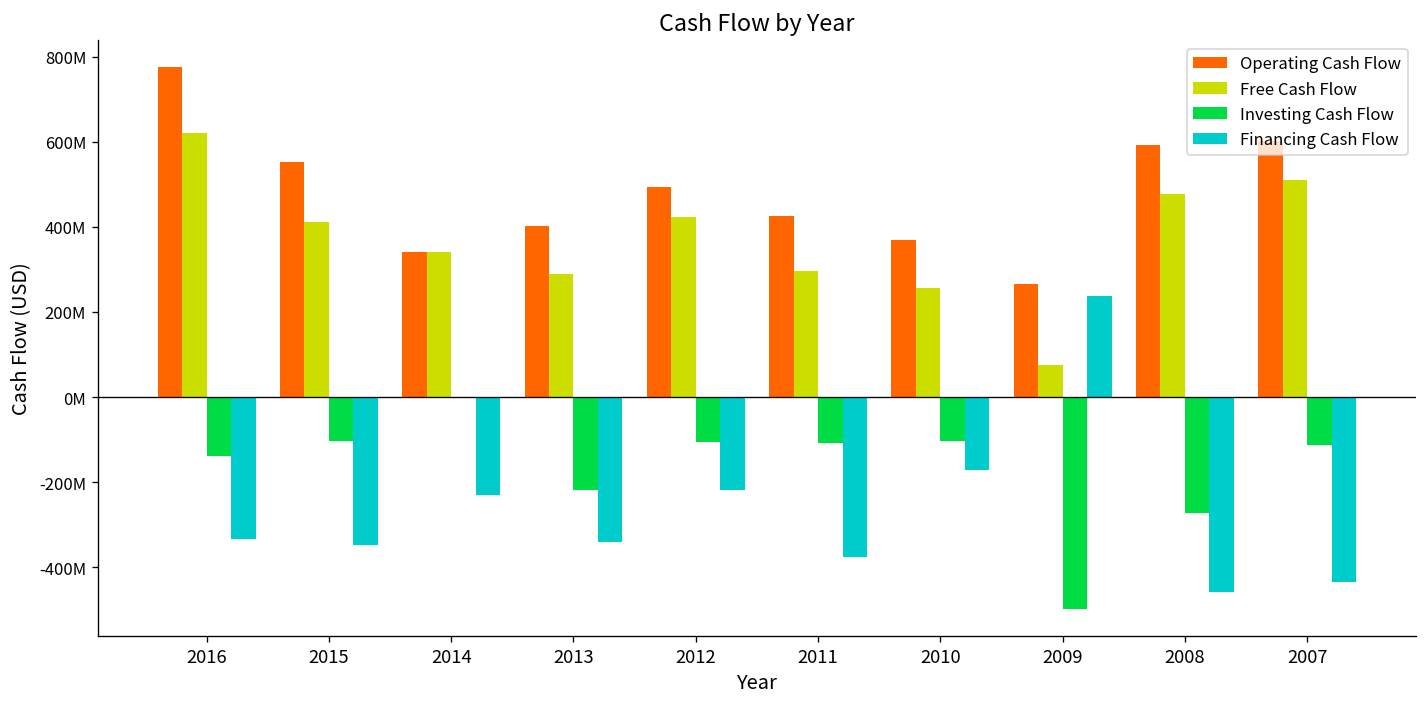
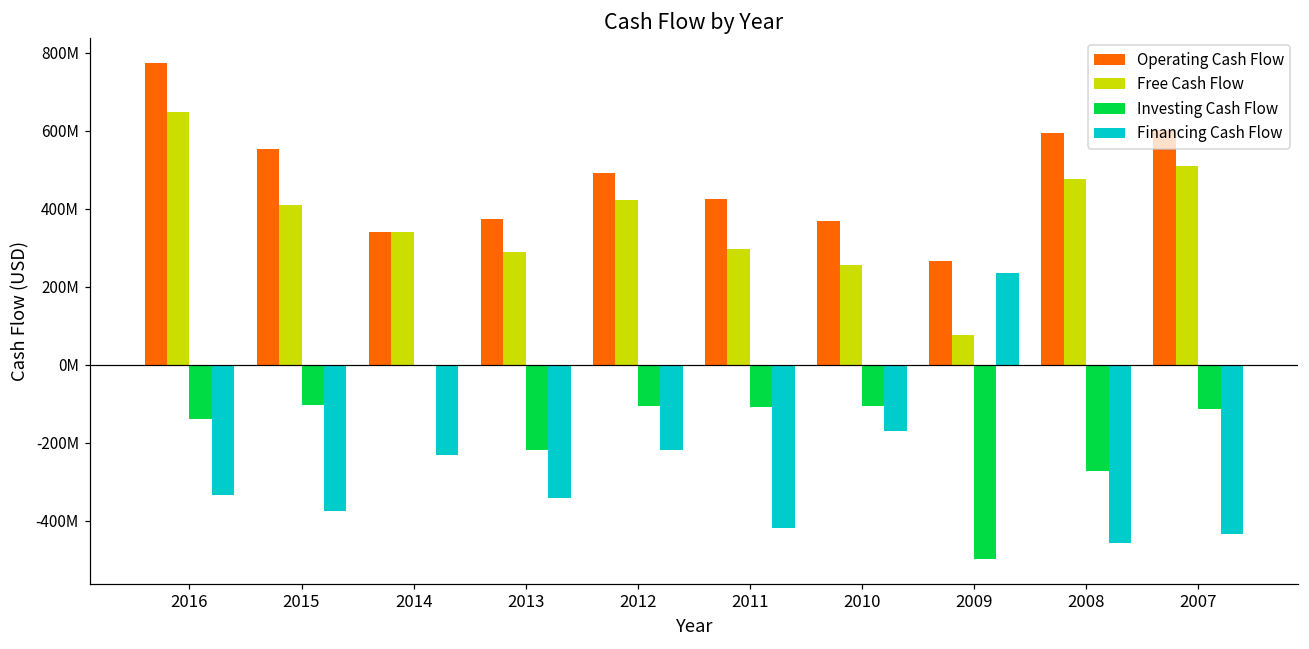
Free Cash Flow, 2016: 620000000 -> 650000000
Financing Cash Flow, 2015: -350000000 -> -370000000
Operating Cash Flow, 2013: 400000000 -> 370000000
Financing Cash Flow, 2011: -380000000 -> -420000000
